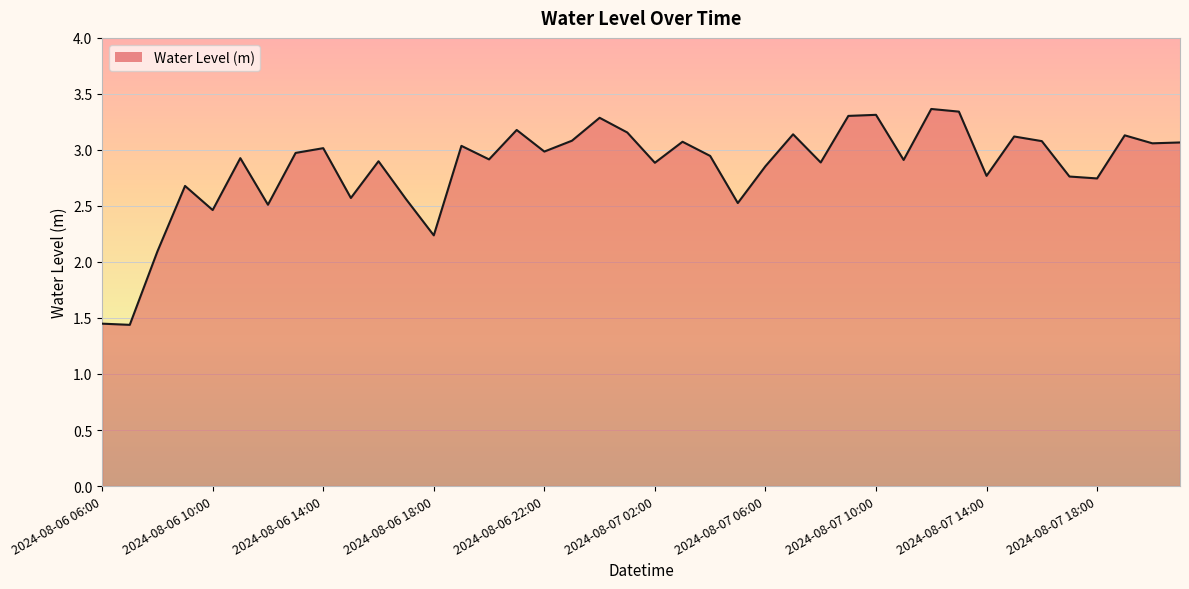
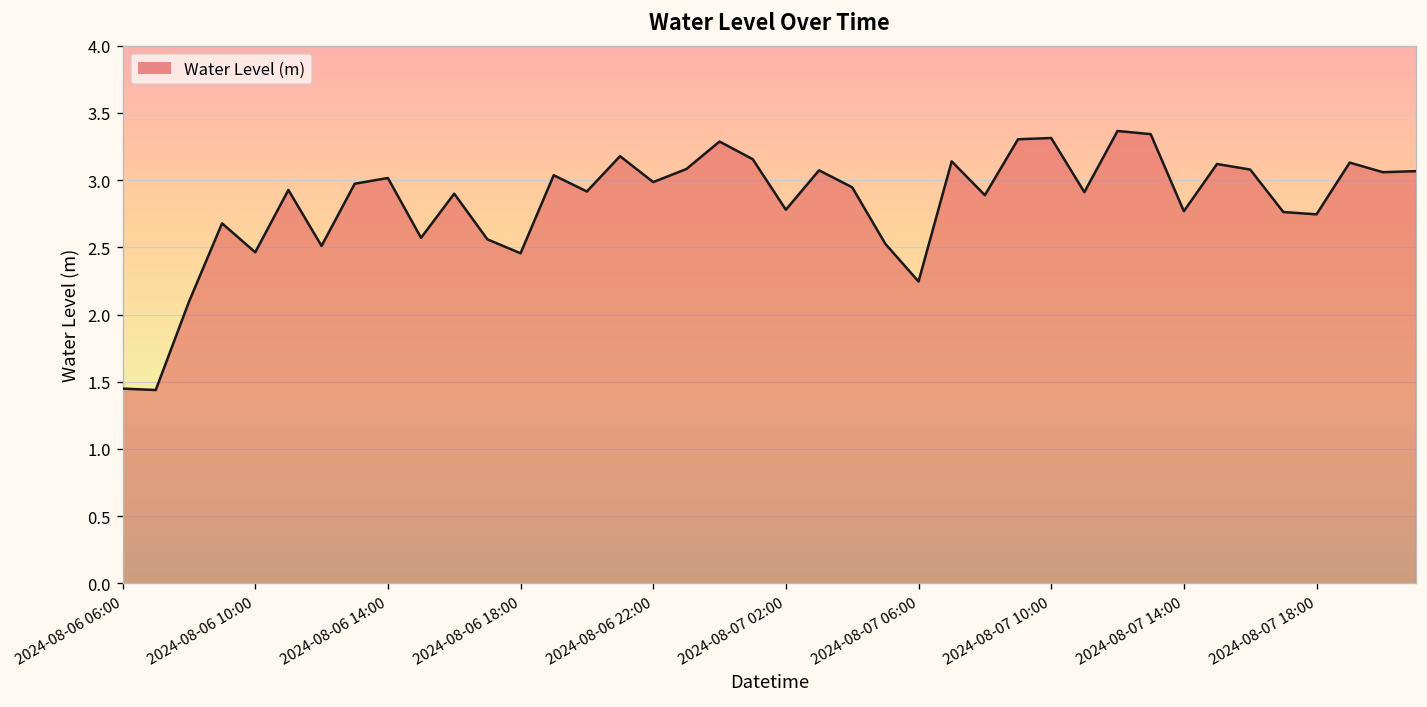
2024-08-06 18:00: 2.24 -> 2.46
2024-08-07 02:00: 2.89 -> 2.78
2024-08-07 06:00: 2.85 -> 2.25
